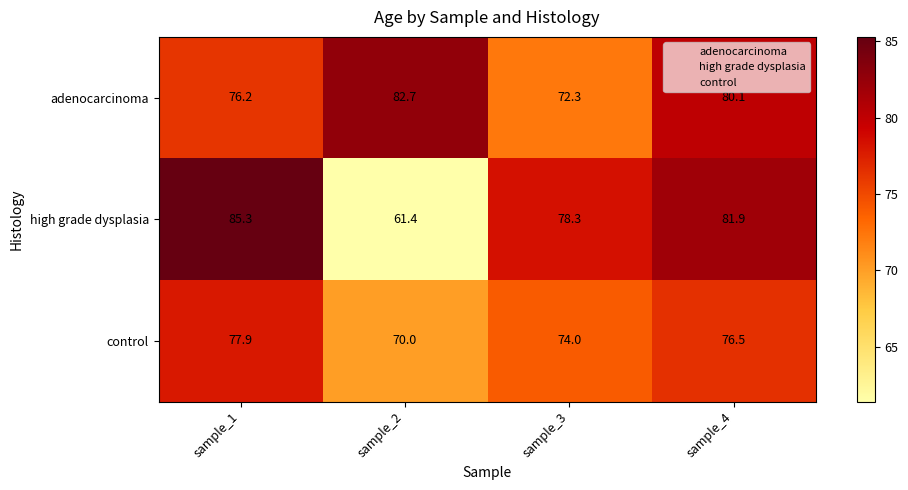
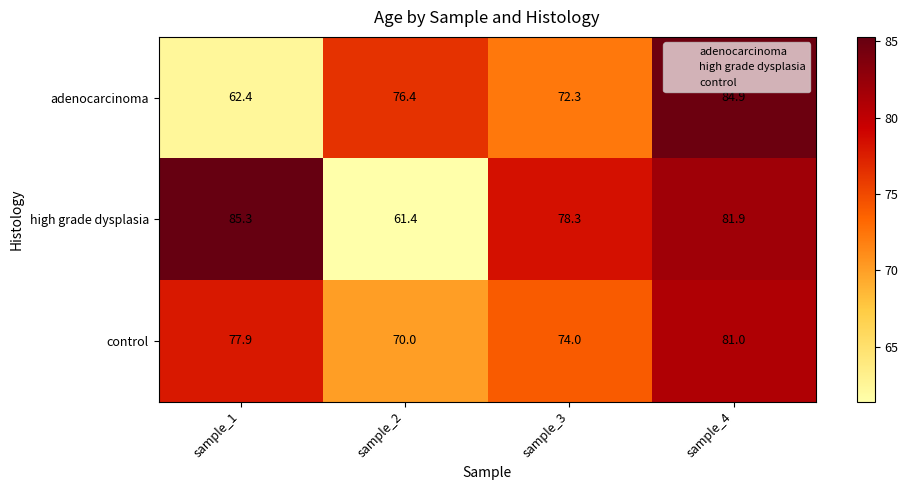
adenocarcinoma, sample_1: 76.2 -> 62.4
adenocarcinoma, sample_2: 82.7 -> 76.4
adenocarcinoma, sample_4: 80.1 -> 84.9
control, sample_4: 76.5 -> 81.0
